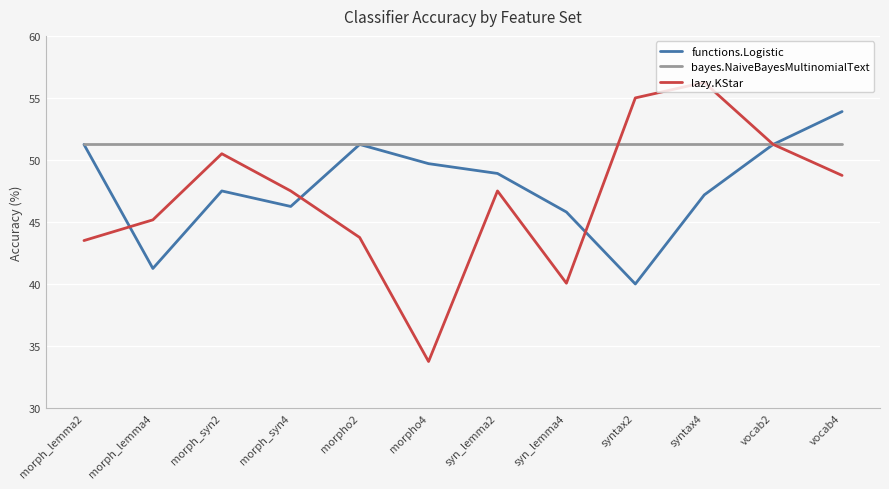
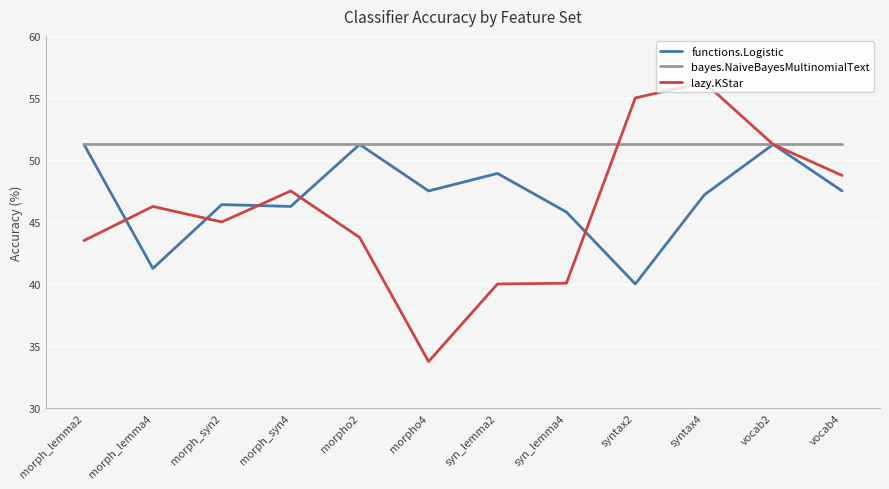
lazy.KStar, morph_lemma4: 45.2 -> 46.3
functions.Logistic, morph_syn2: 47.5 -> 46.4
lazy.KStar, morph_syn2: 50.5 -> 45.0
functions.Logistic, morpho4: 49.7 -> 47.5
lazy.KStar, syn_lemma2: 47.5 -> 40.0
functions.Logistic, vocab4: 53.9 -> 47.5
